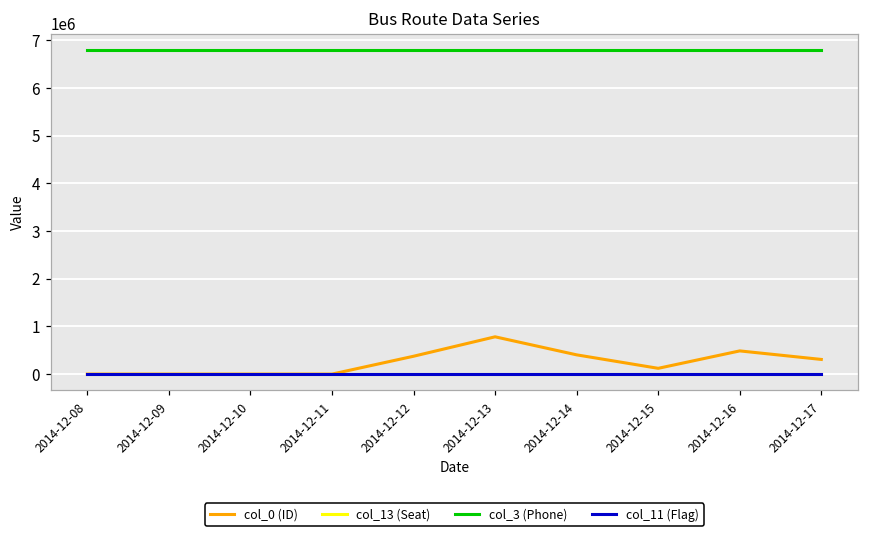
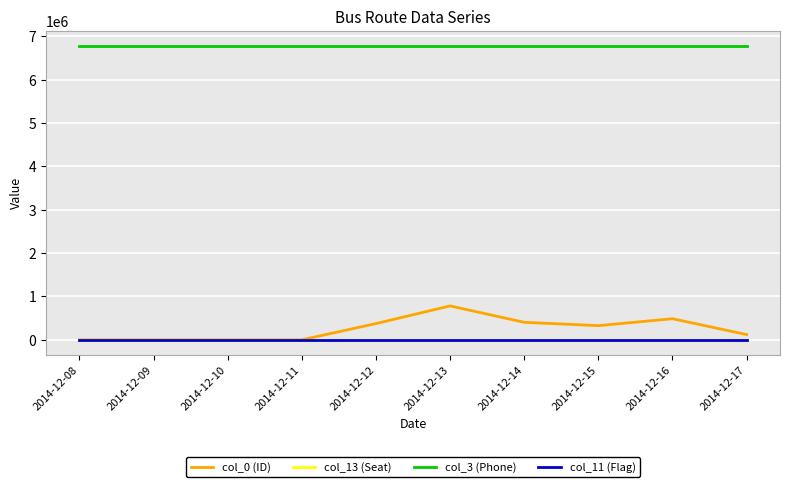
col_0 (ID), 2014-12-15: 100000 -> 300000
col_0 (ID), 2014-12-17: 300000 -> 100000
